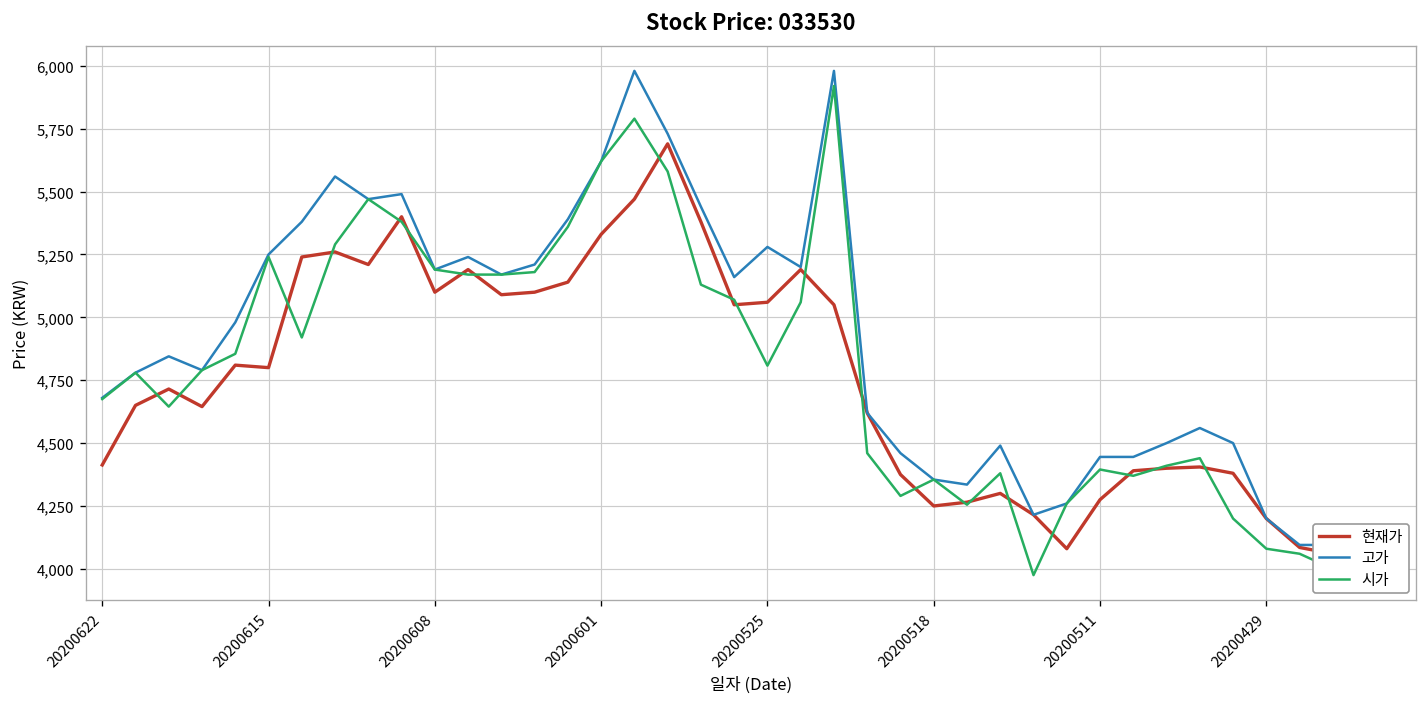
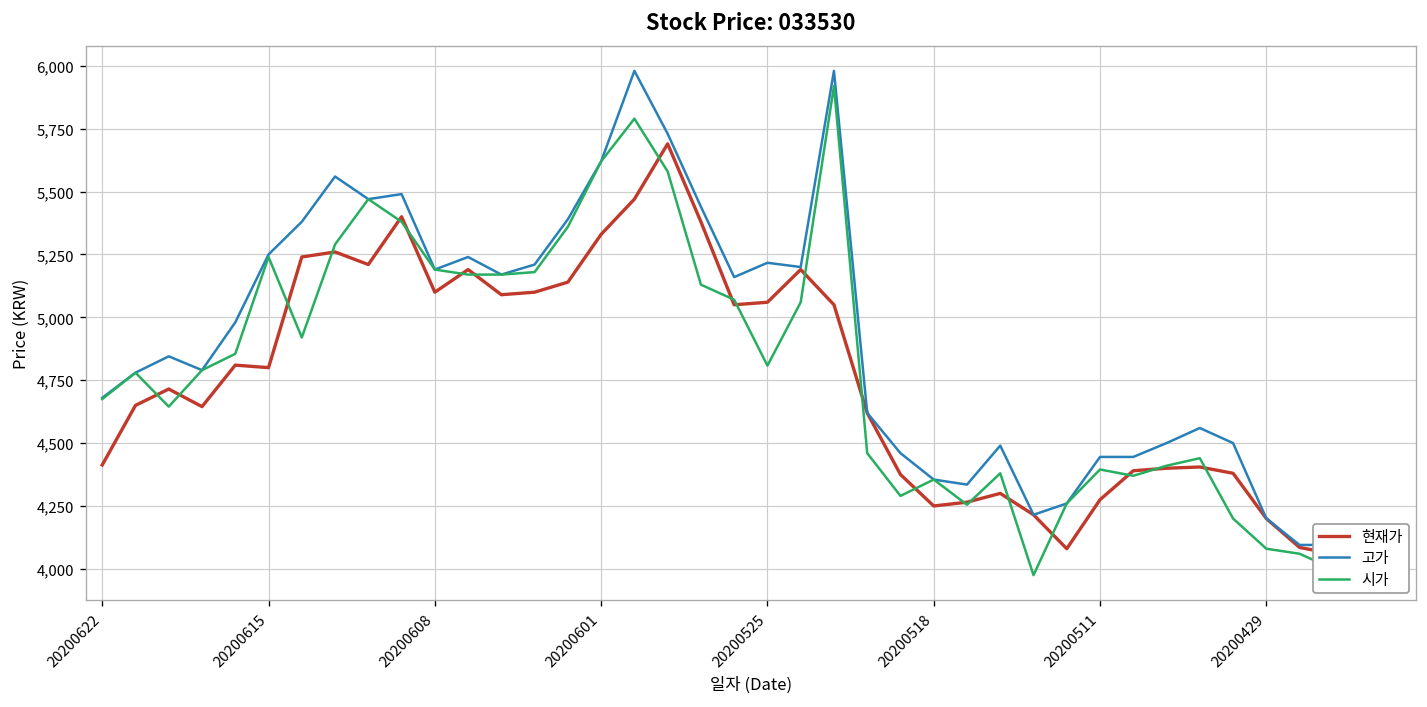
고가, 20200525: 5,280 -> 5,220
